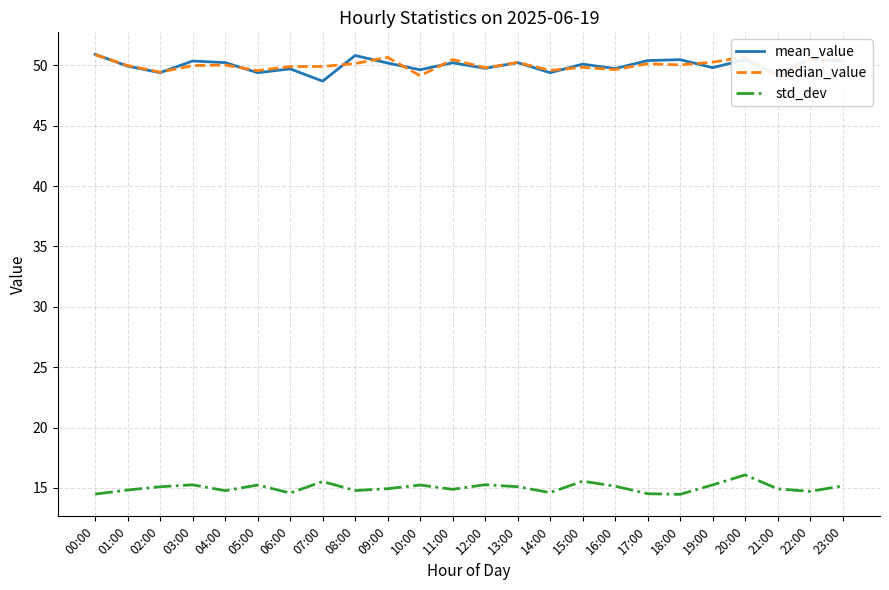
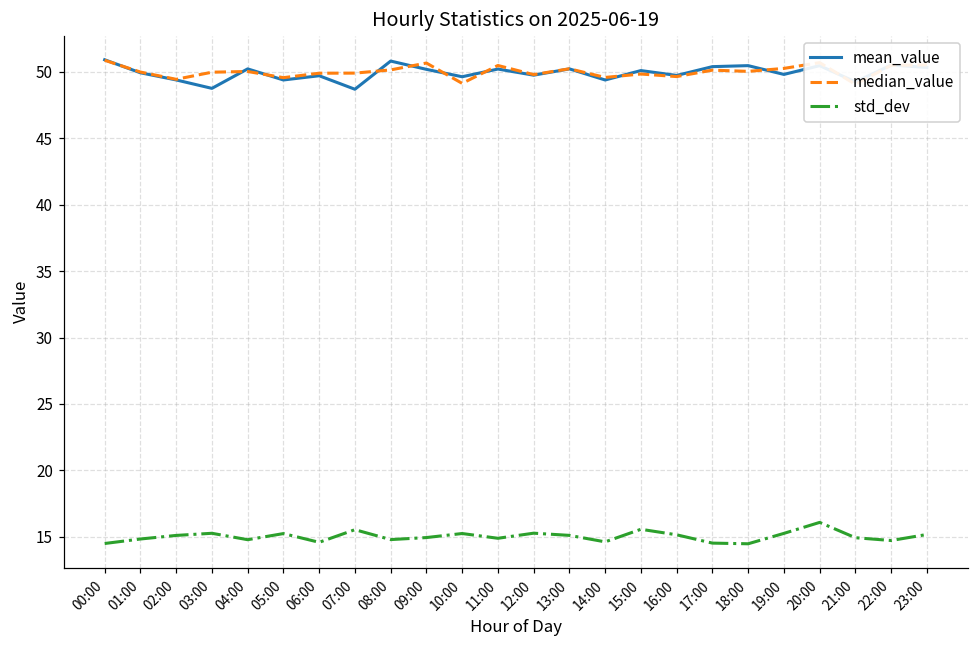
mean_value, 03:00: 50.4 -> 48.8
